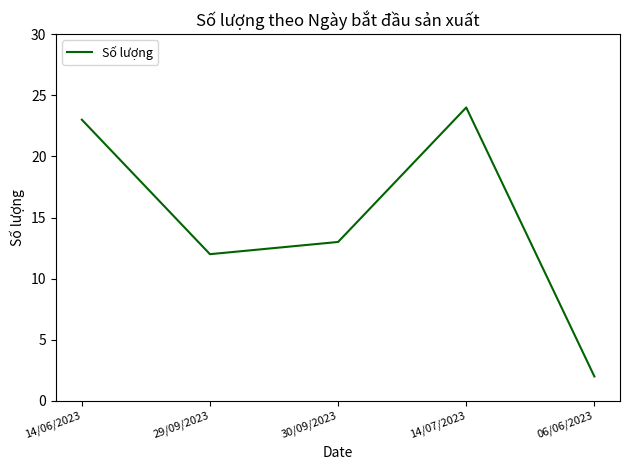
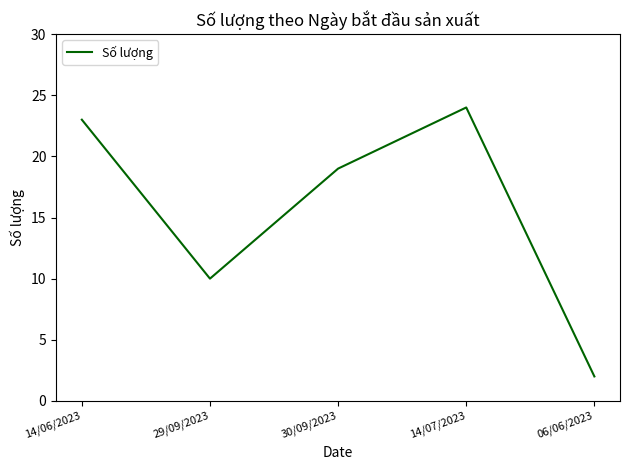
29/09/2023: 12 -> 10
30/09/2023: 13 -> 19
